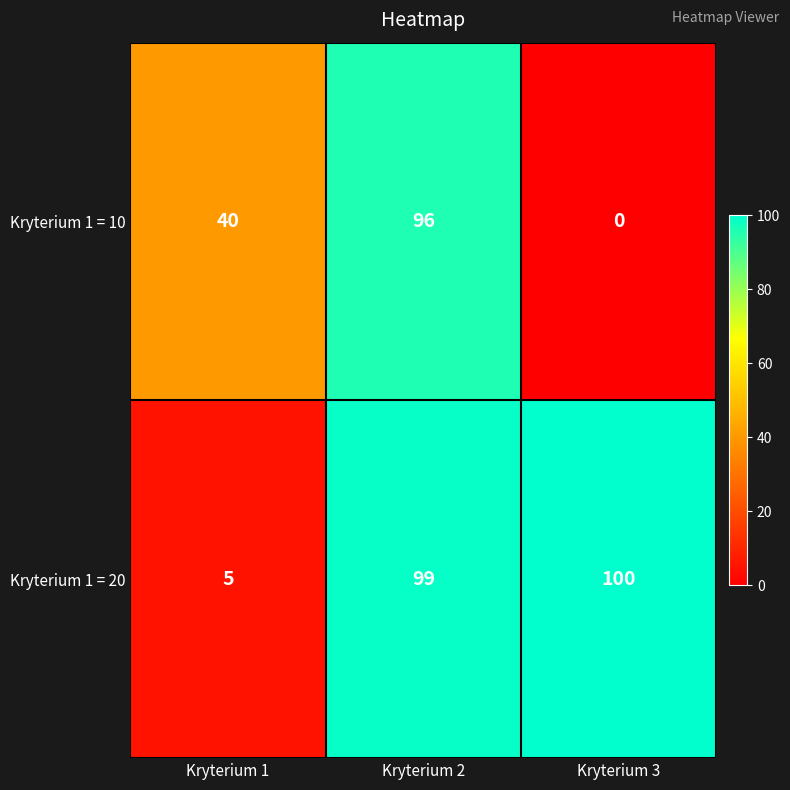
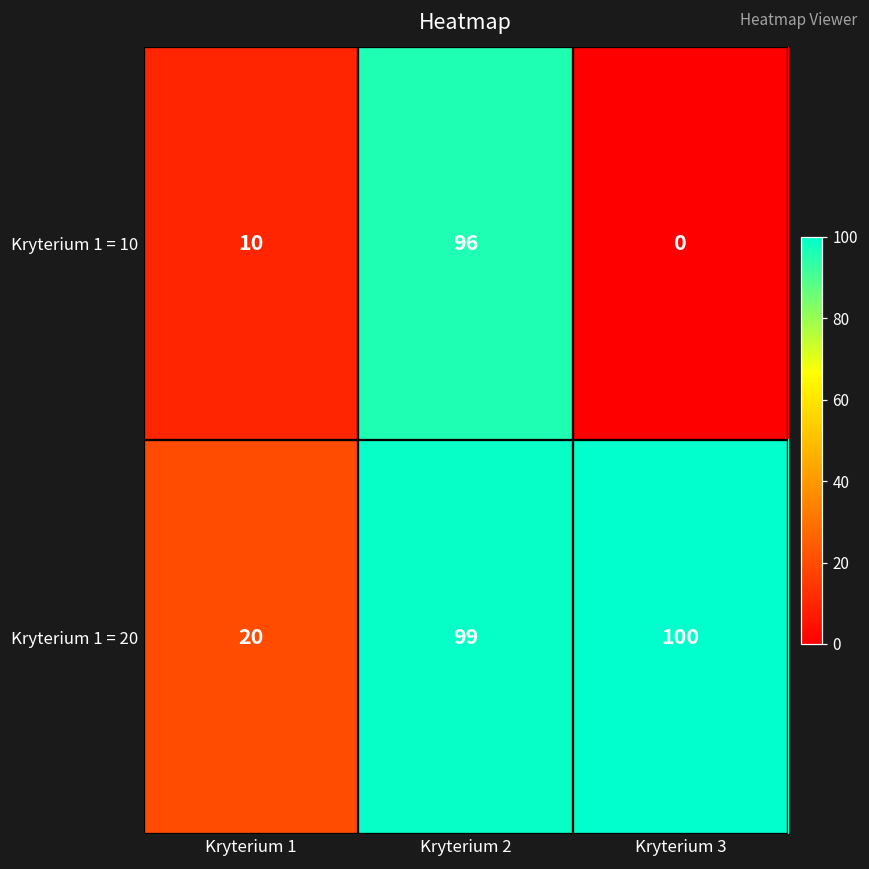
Kryterium 1 = 10, Kryterium 1: 40 -> 10
Kryterium 1 = 20, Kryterium 1: 5 -> 20
